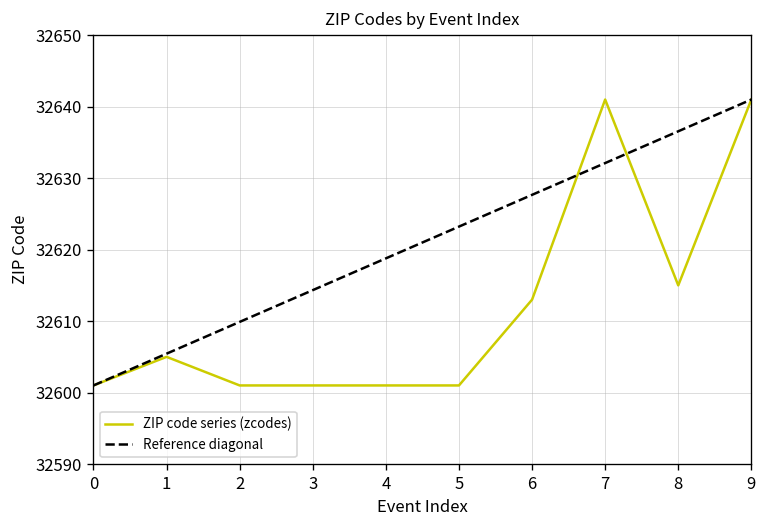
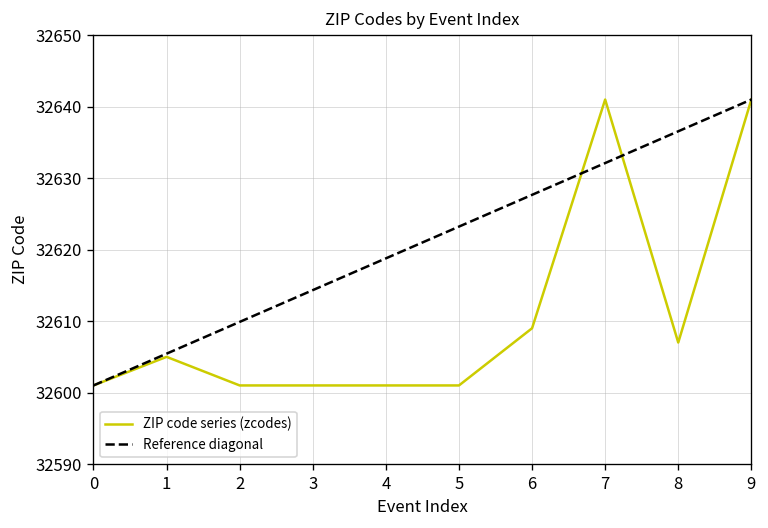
ZIP code series (zcodes), 6: 32613 -> 32609
ZIP code series (zcodes), 8: 32615 -> 32607
